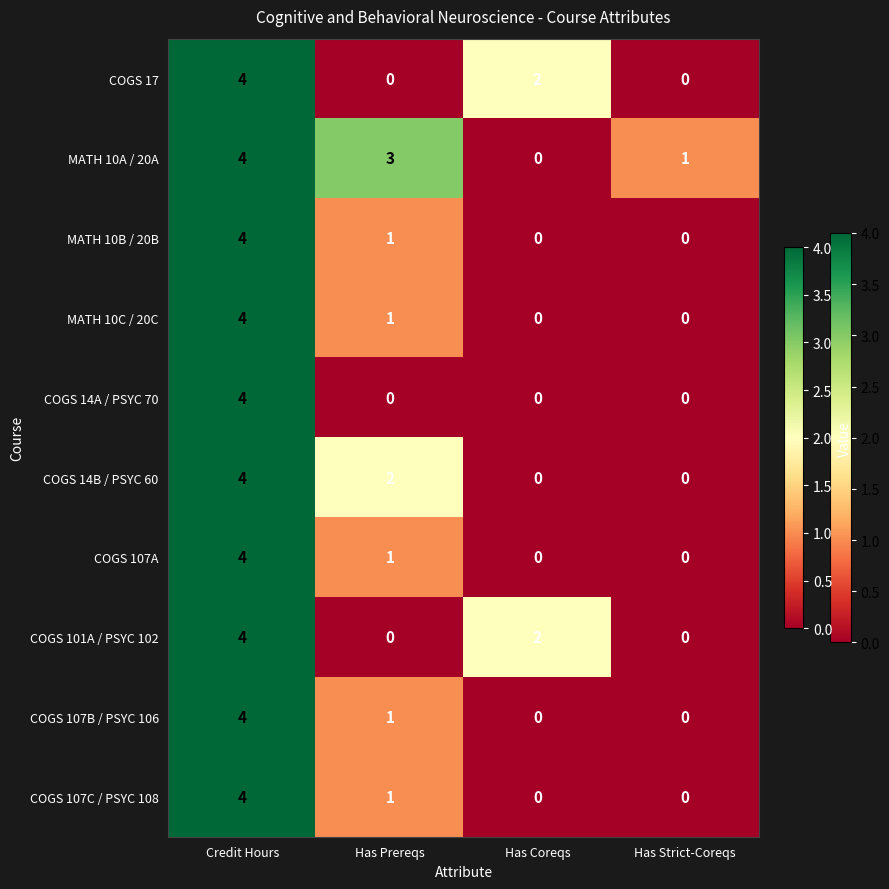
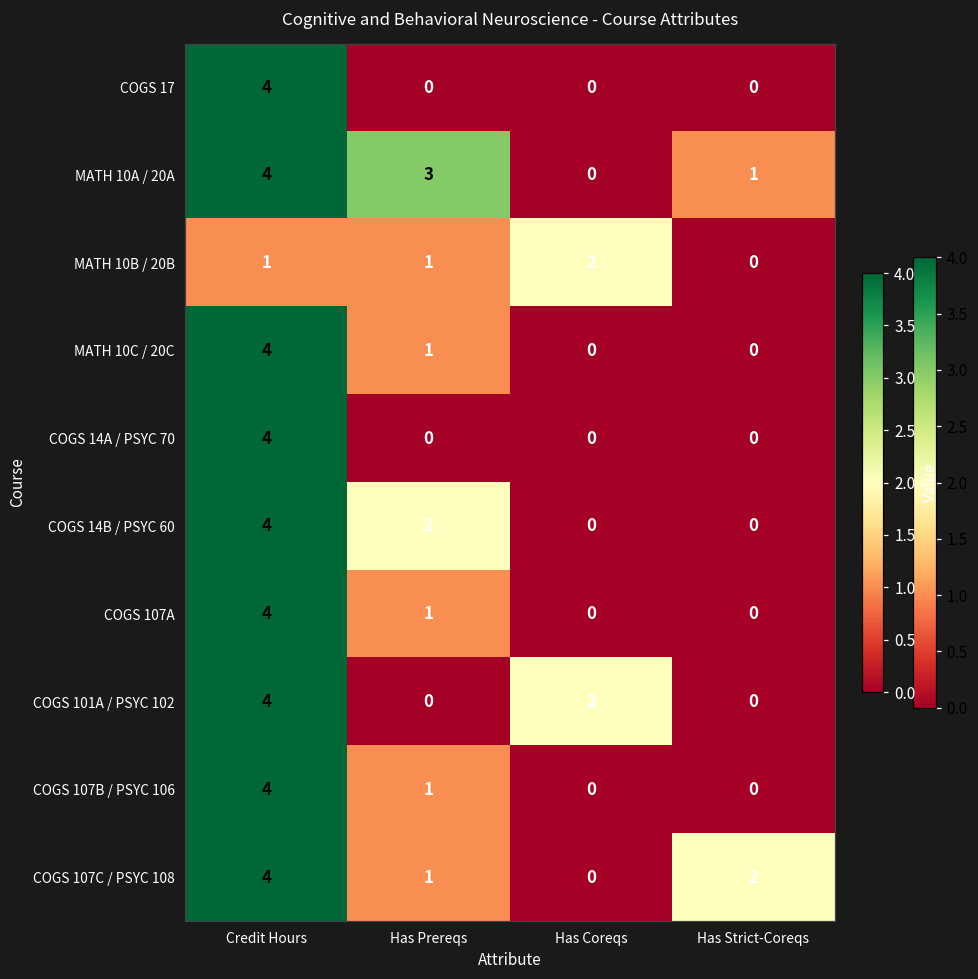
COGS 17, Has Coreqs: 2 -> 0
MATH 10B / 20B, Credit Hours: 4 -> 1
MATH 10B / 20B, Has Coreqs: 0 -> 2
COGS 107C / PSYC 108, Has Strict-Coreqs: 0 -> 2
